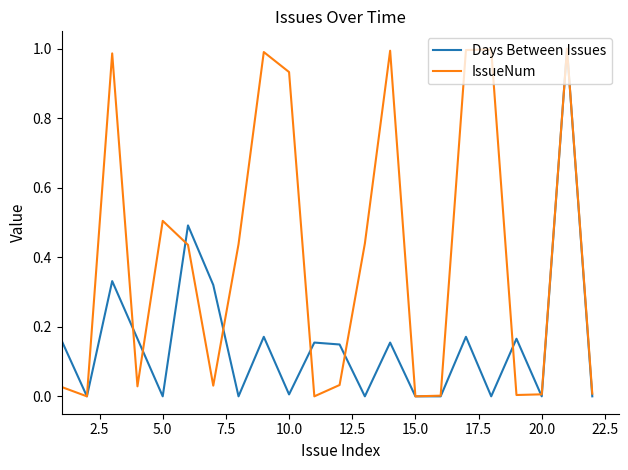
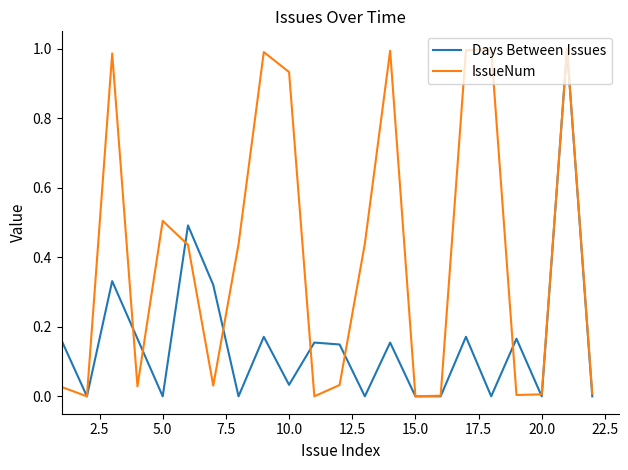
Days Between Issues, 10.0: 0.01 -> 0.03
